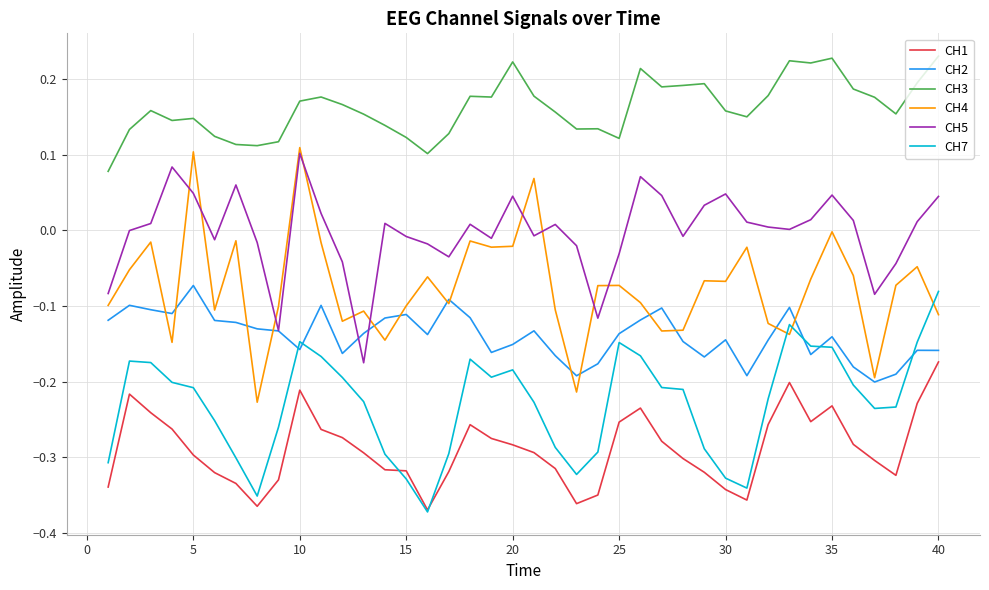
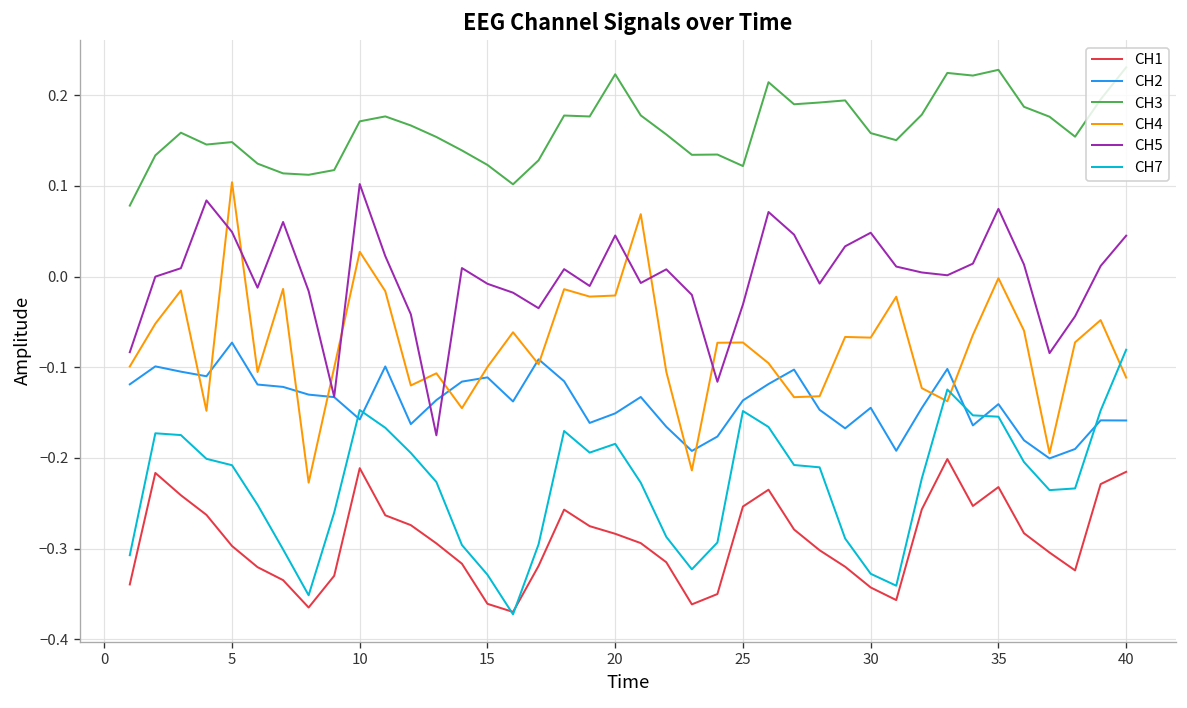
CH4, 10: 0.11 -> 0.03
CH1, 15: -0.32 -> -0.36
CH5, 35: 0.05 -> 0.07
CH1, 40: -0.17 -> -0.22
